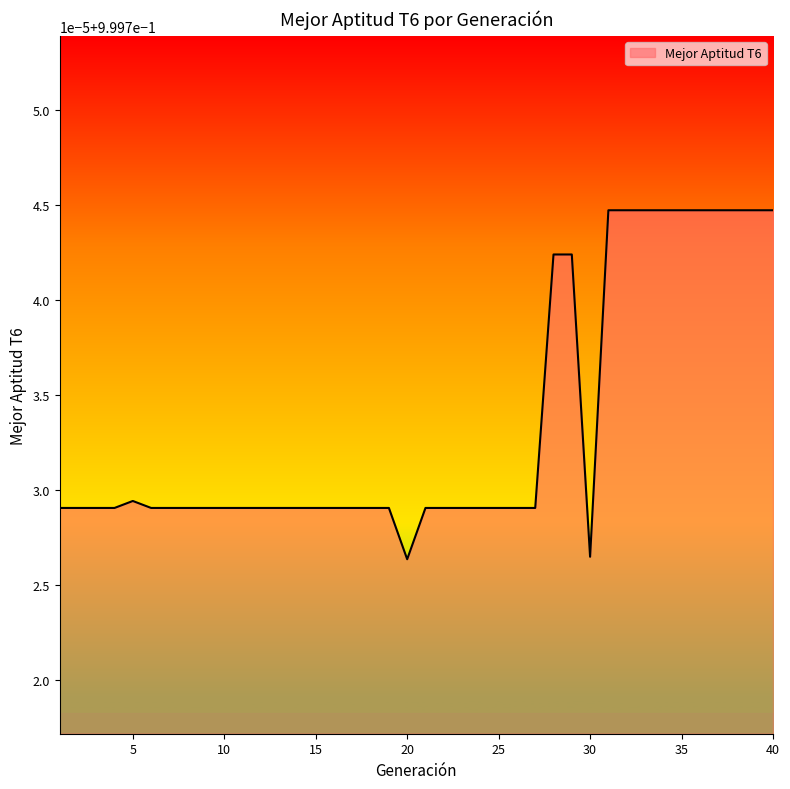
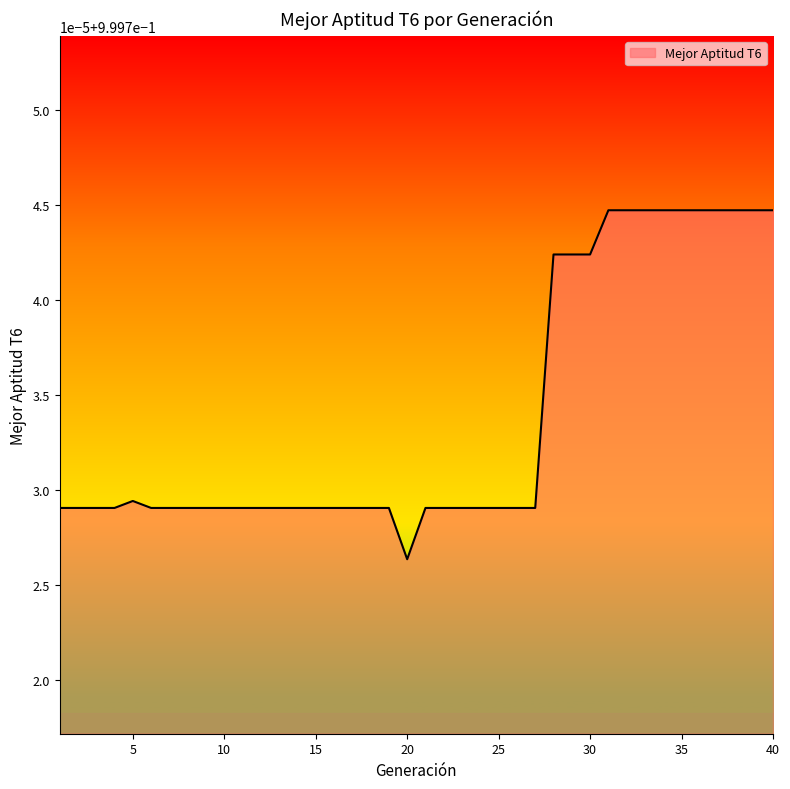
Mejor Aptitud T6, 30: 0.9997265 -> 0.9997424
